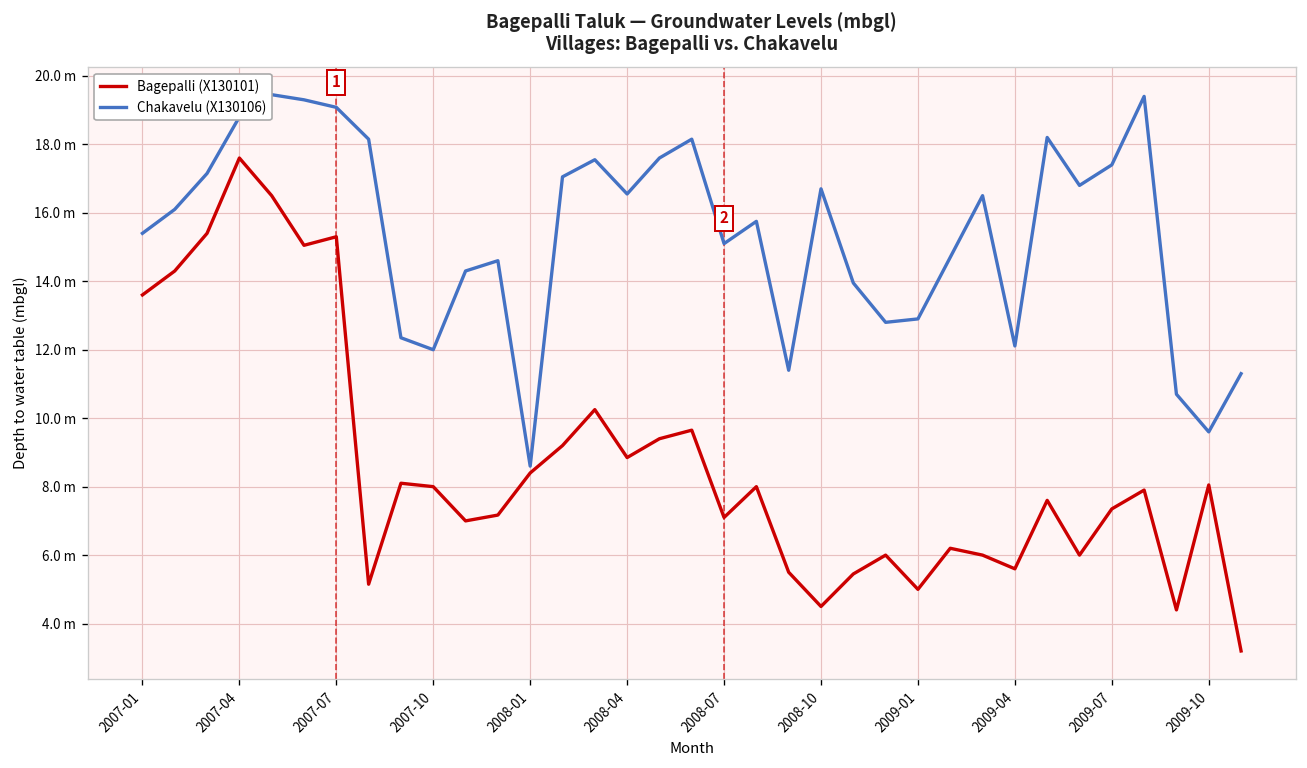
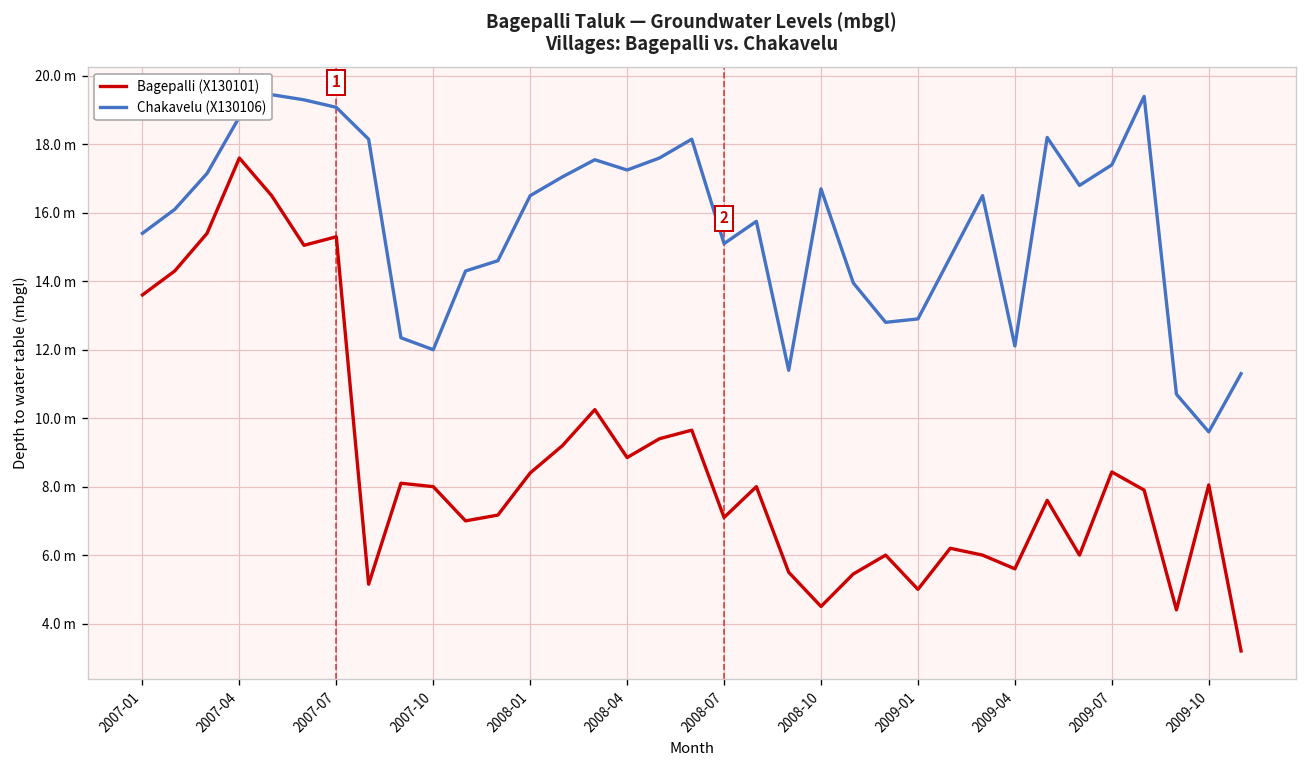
Chakavelu (X130106), 2008-01: 8.6 m -> 16.5 m
Chakavelu (X130106), 2008-04: 16.6 m -> 17.3 m
Bagepalli (X130101), 2009-07: 7.4 m -> 8.4 m
